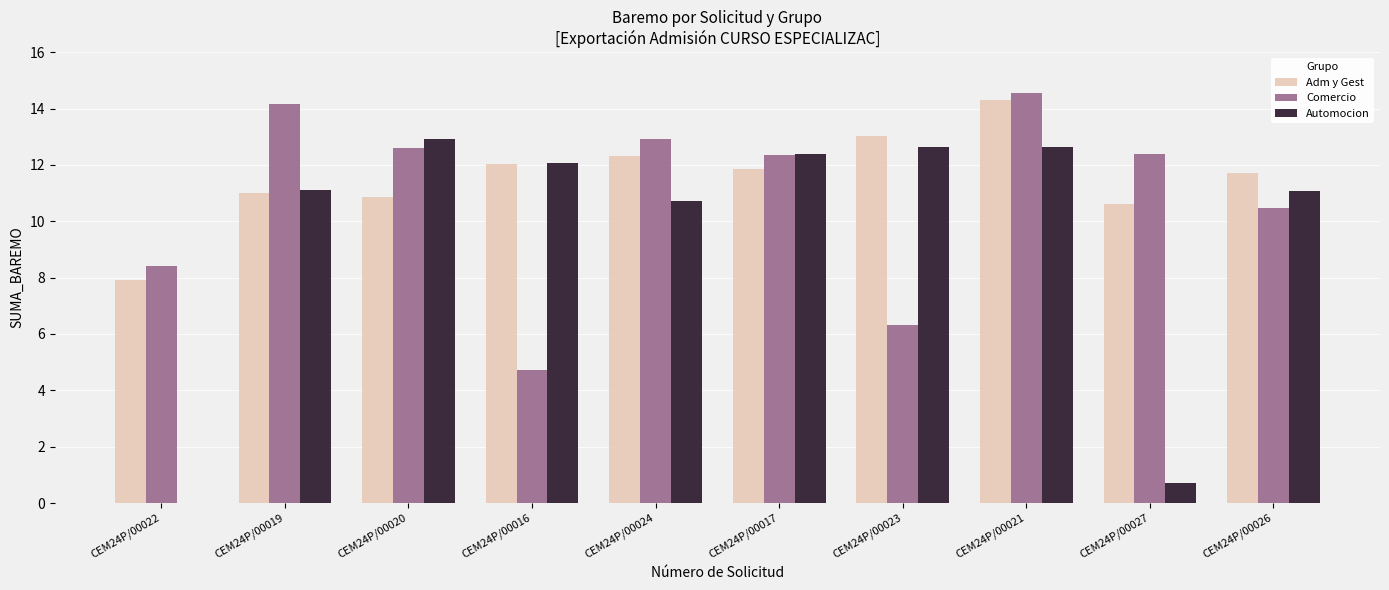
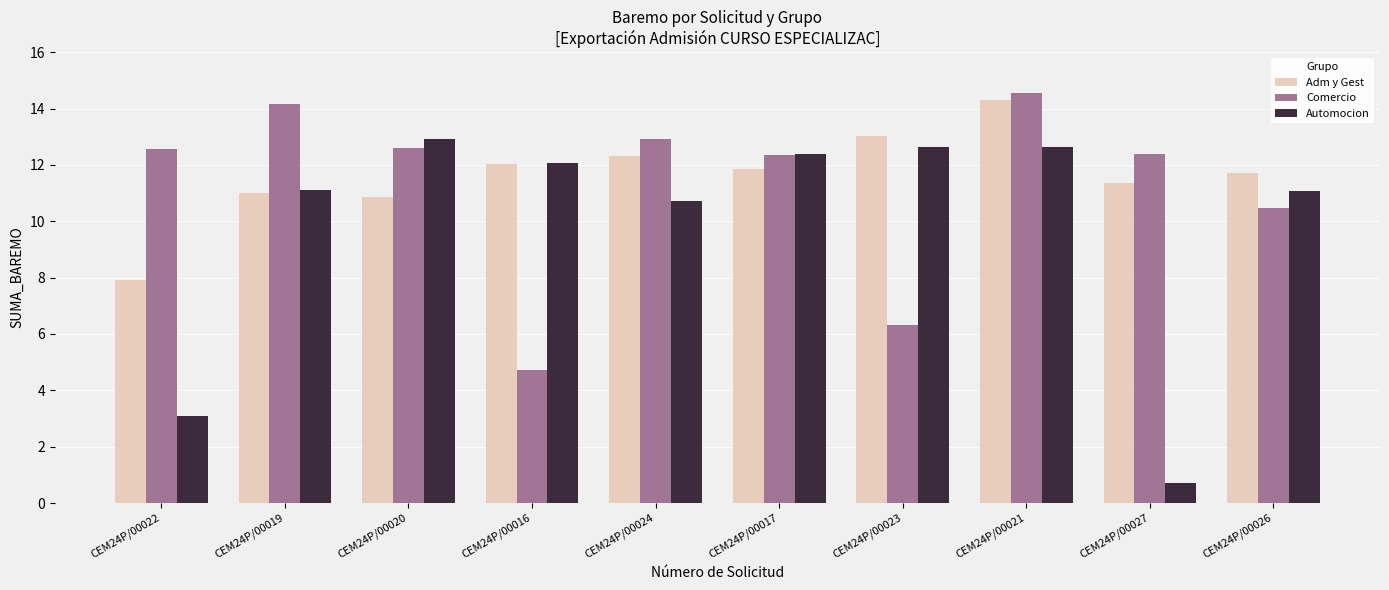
Comercio, CEM24P/00022: 8.4 -> 12.6
Automocion, CEM24P/00022: 0.0 -> 3.1
Adm y Gest, CEM24P/00027: 10.6 -> 11.4
